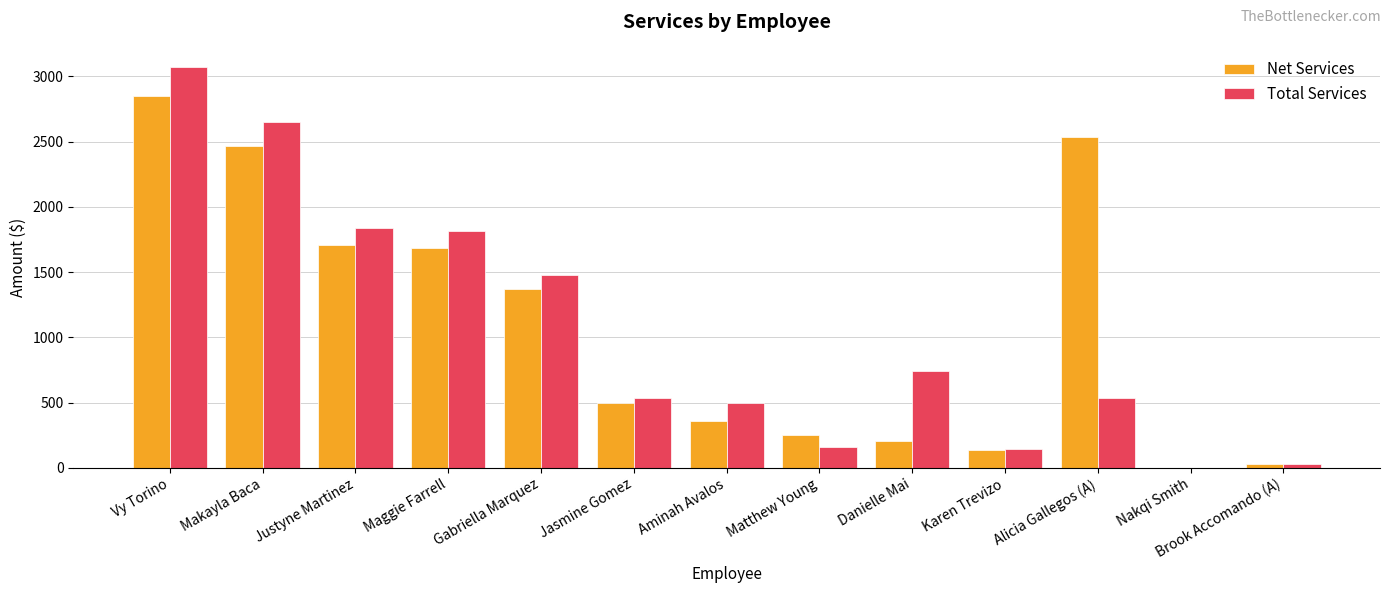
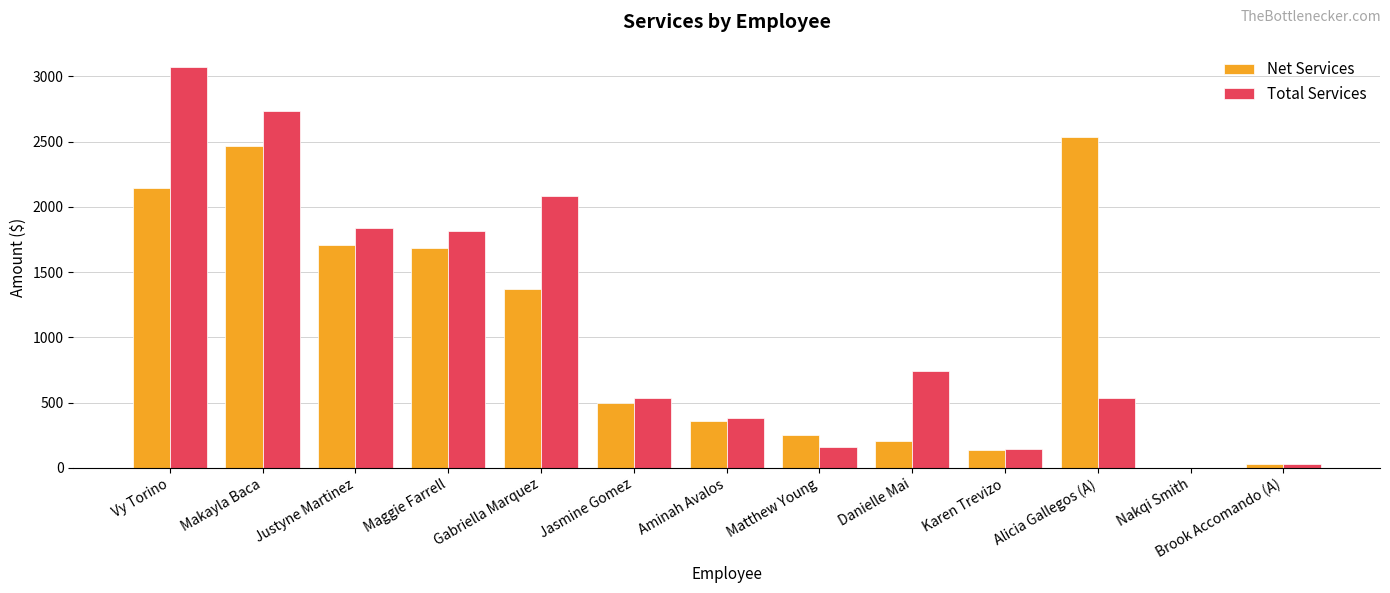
Net Services, Vy Torino: 2850 -> 2150
Total Services, Makayla Baca: 2650 -> 2740
Total Services, Gabriella Marquez: 1480 -> 2090
Total Services, Aminah Avalos: 500 -> 380
